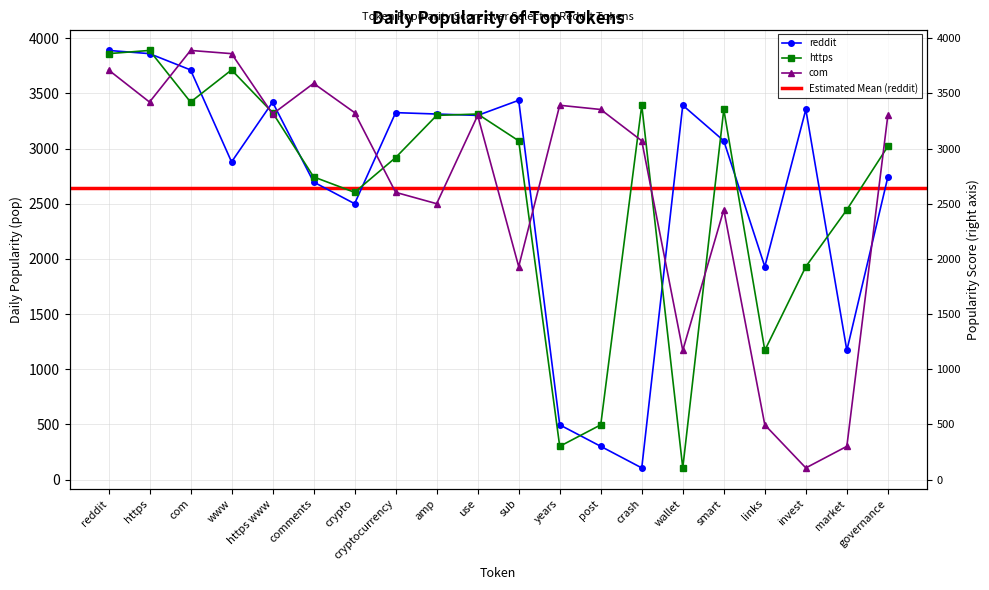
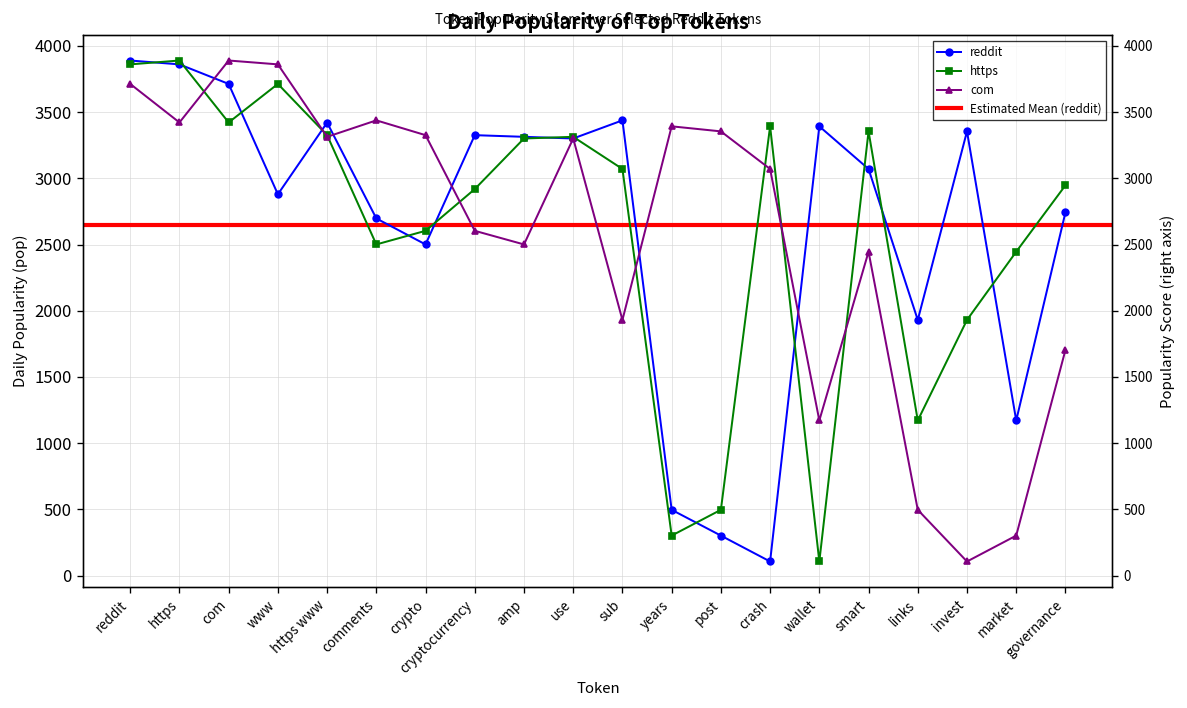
https, comments: 2740 -> 2500
com, comments: 3590 -> 3440
https, governance: 3020 -> 2950
com, governance: 3300 -> 1700
